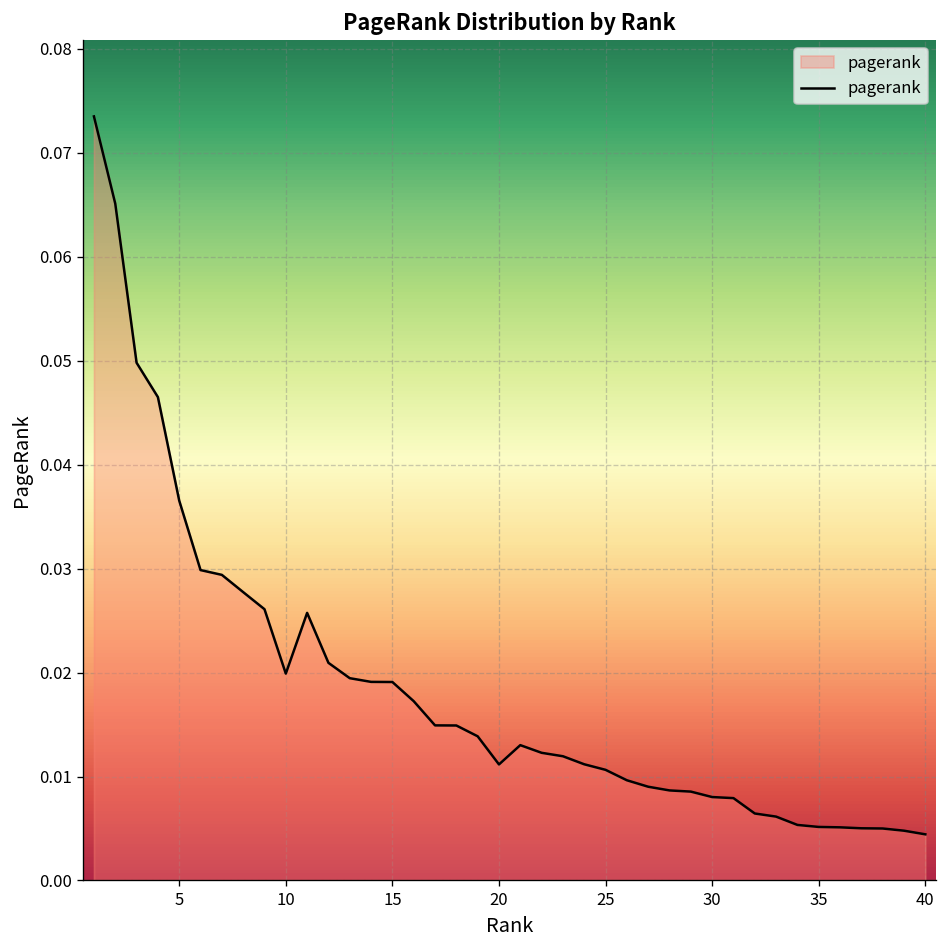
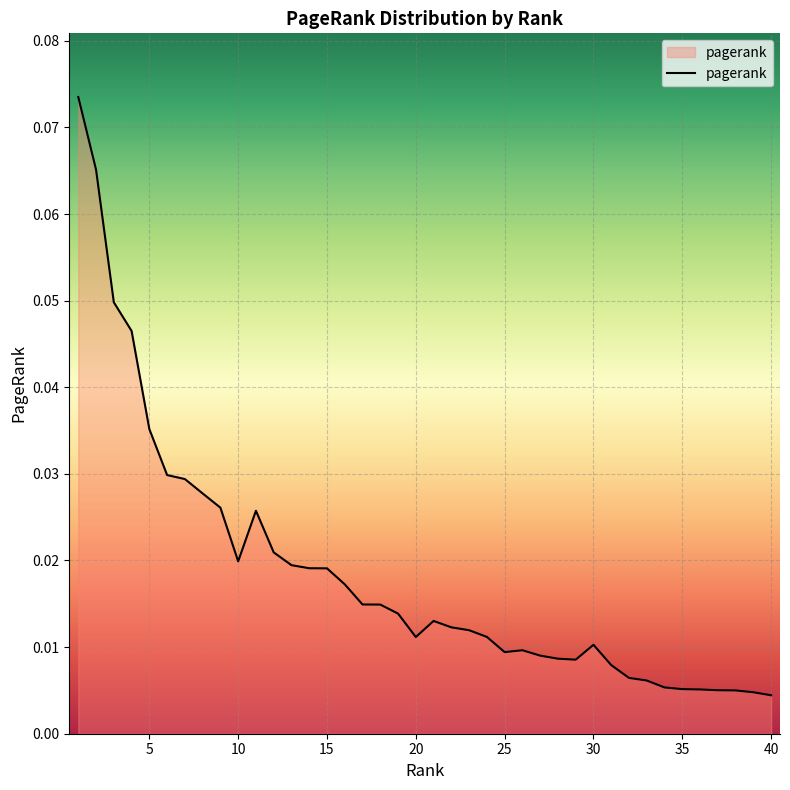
5: 0.037 -> 0.035
25: 0.011 -> 0.009
30: 0.008 -> 0.010
